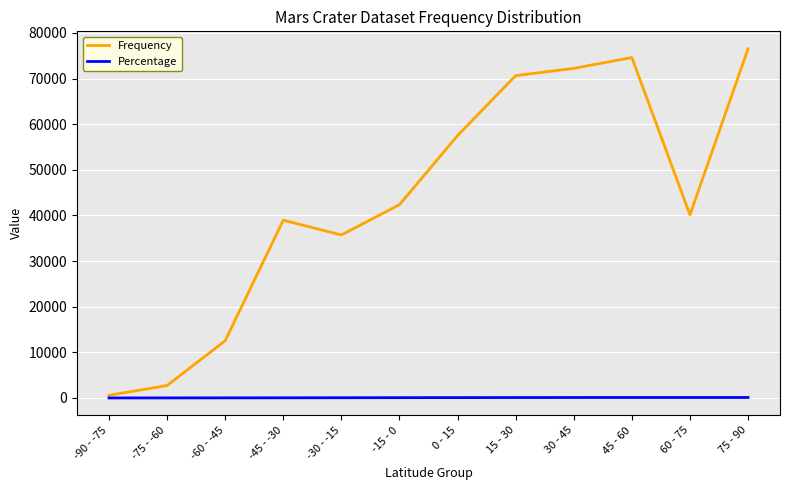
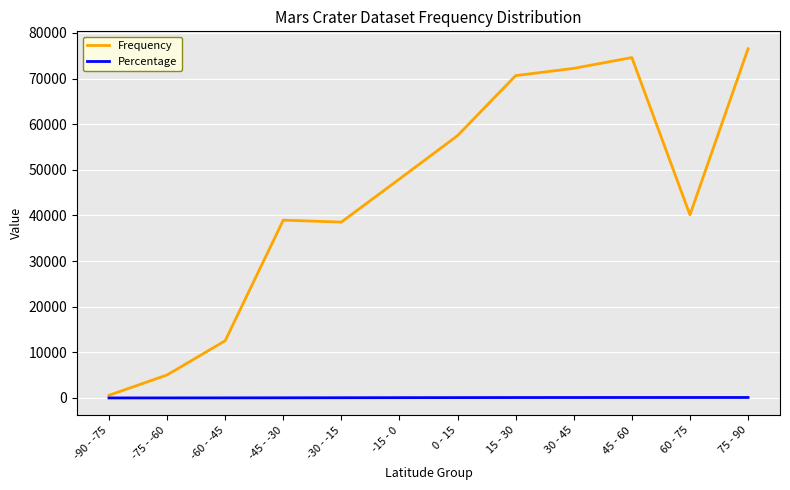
Frequency, -75 - -60: 3000 -> 5000
Frequency, -30 - -15: 36000 -> 39000
Frequency, -15 - 0: 42000 -> 48000
